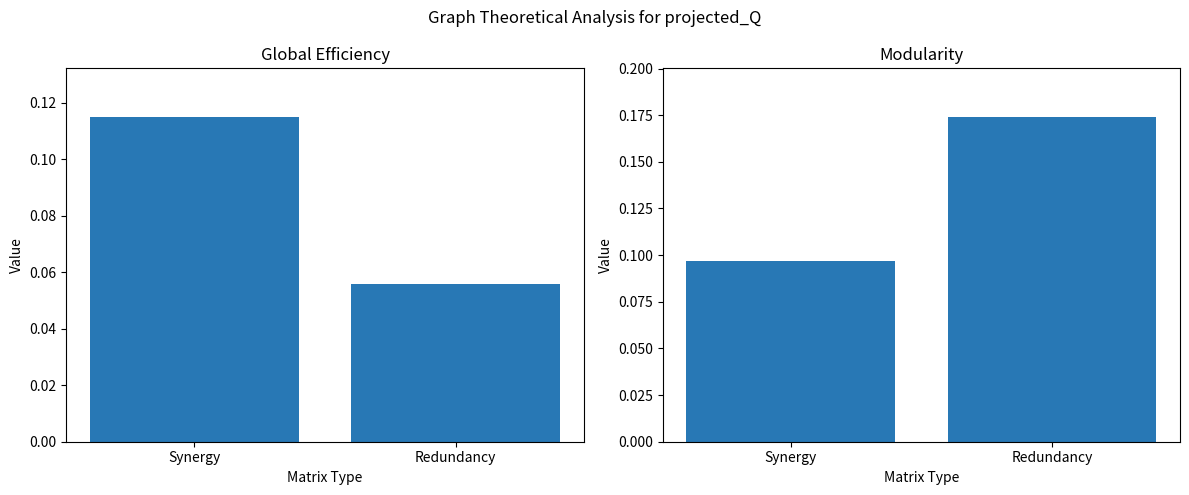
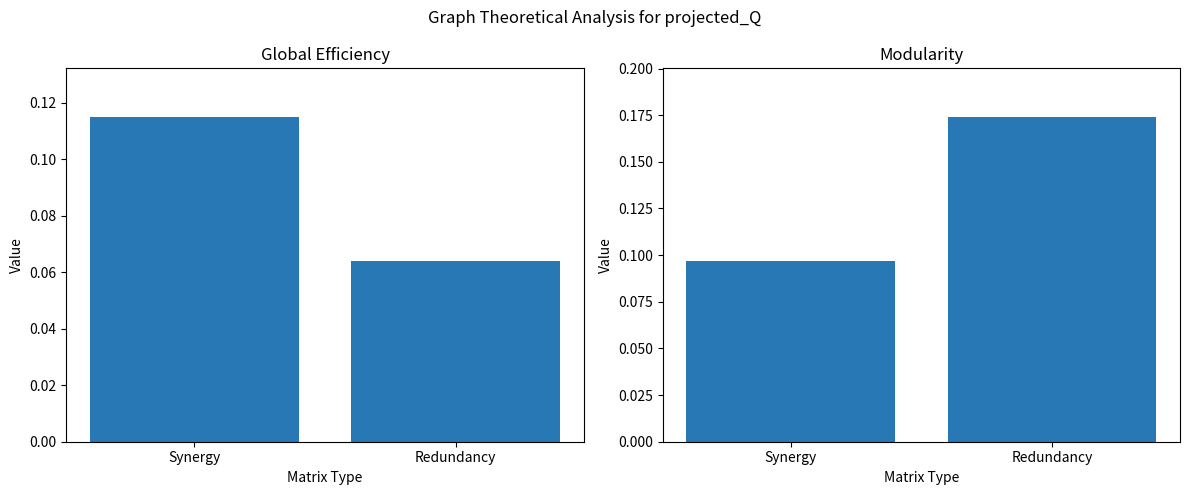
Global Efficiency, Redundancy: 0.056 -> 0.064
